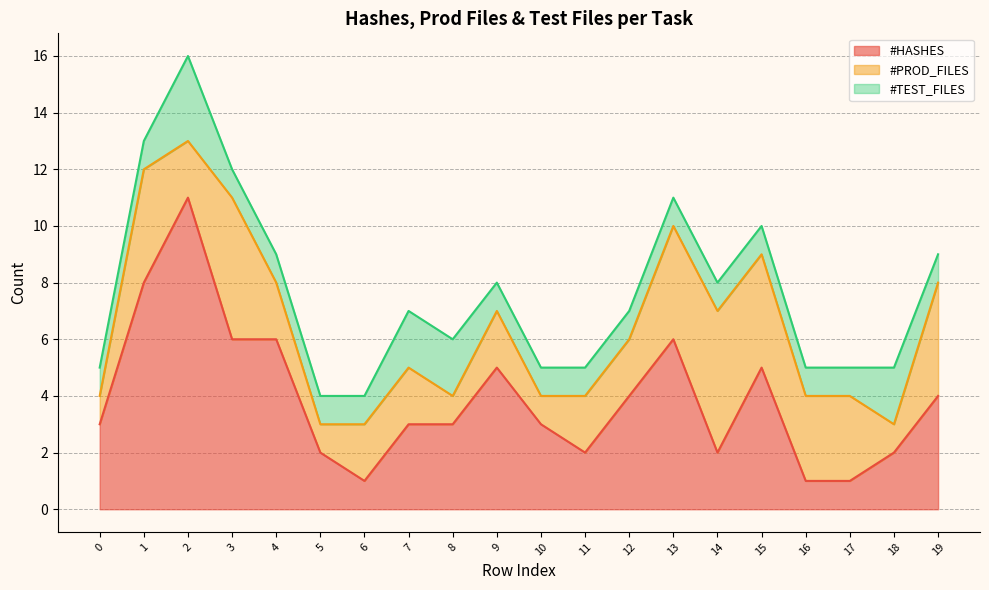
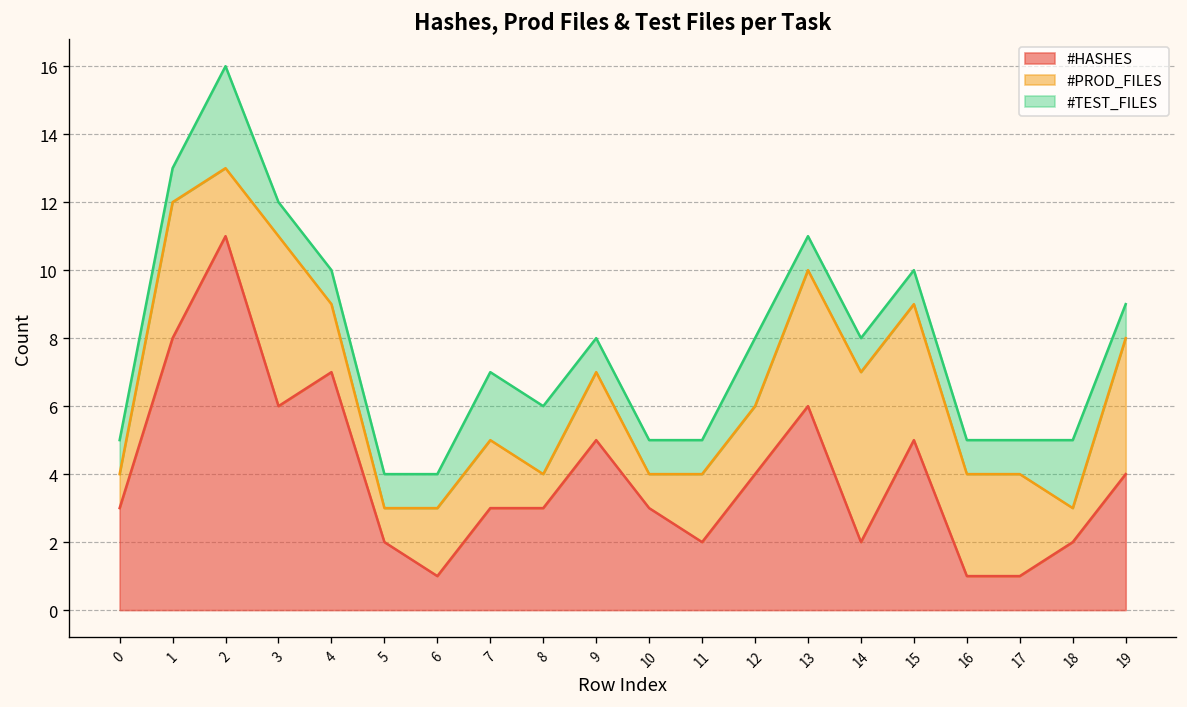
#HASHES, 4: 6 -> 7
#TEST_FILES, 12: 1 -> 2
